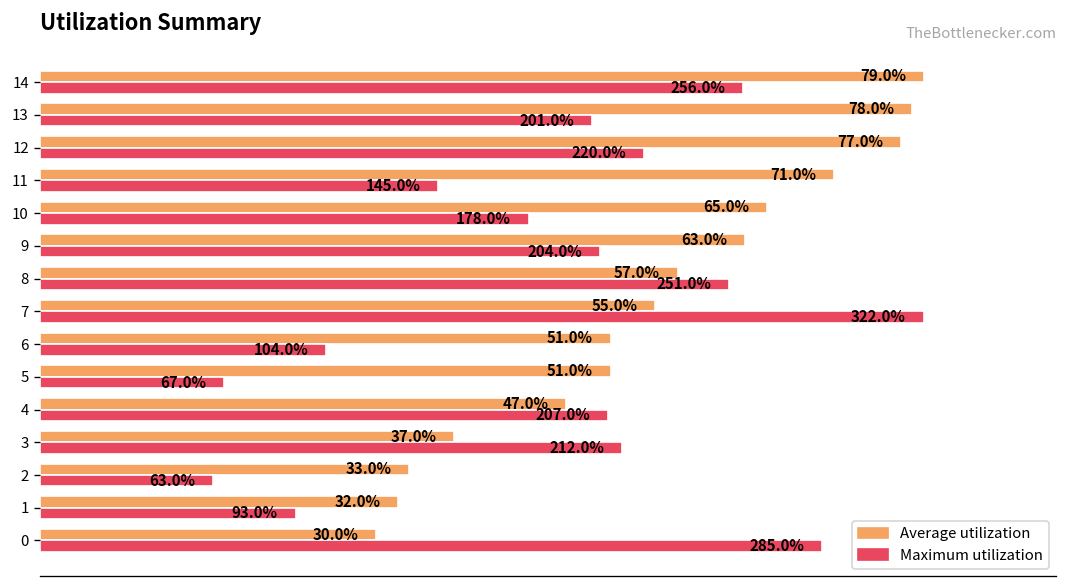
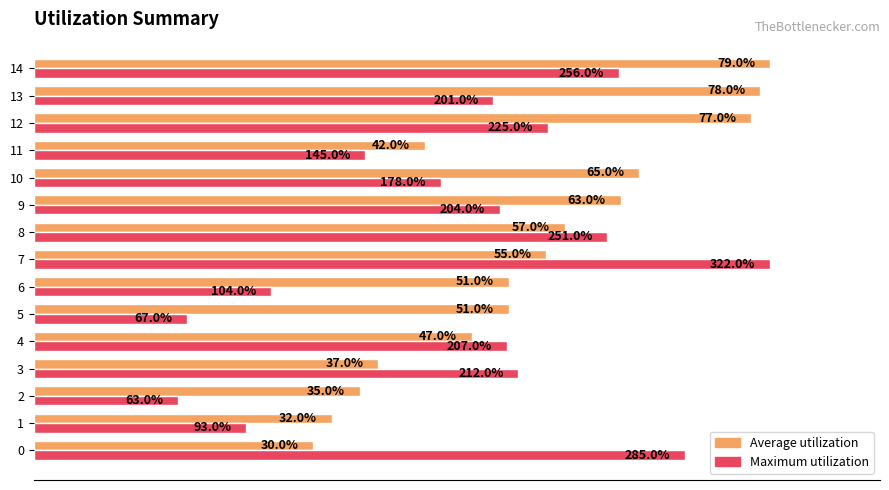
Maximum utilization, 12: 220.0% -> 225.0%
Average utilization, 11: 71.0% -> 42.0%
Average utilization, 2: 33.0% -> 35.0%
